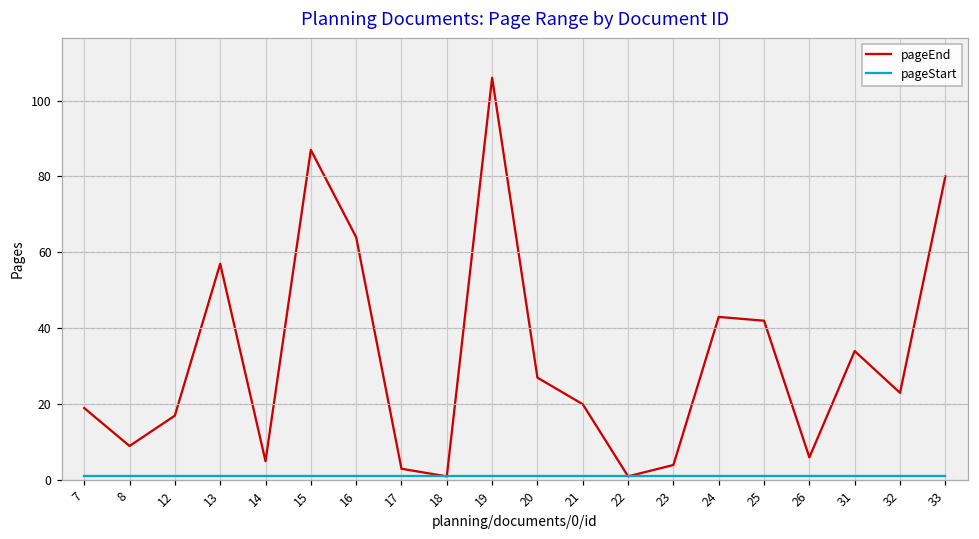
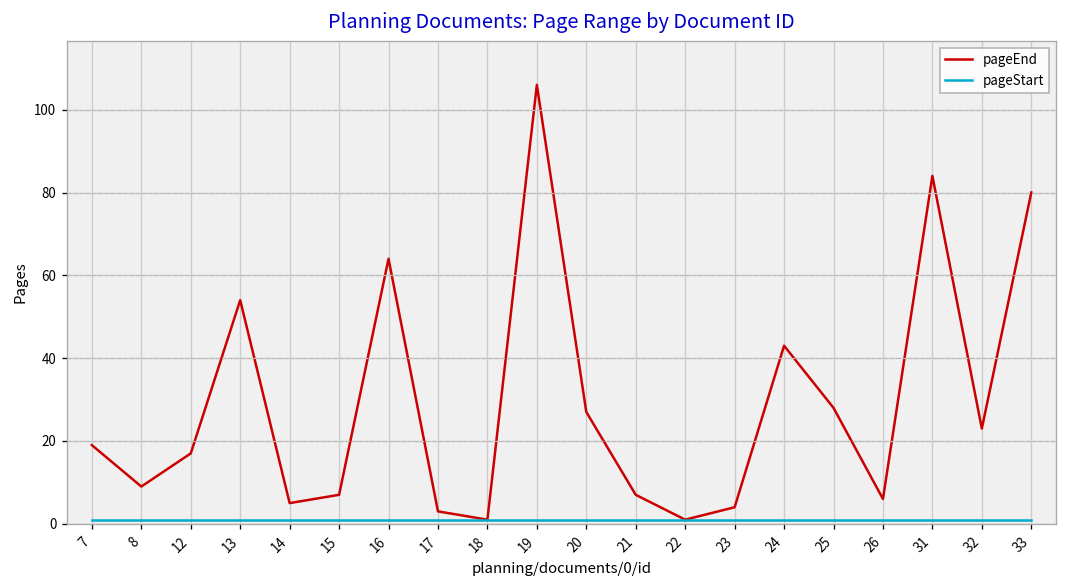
pageEnd, 13: 57 -> 54
pageEnd, 15: 87 -> 7
pageEnd, 21: 20 -> 7
pageEnd, 25: 42 -> 28
pageEnd, 31: 34 -> 84
